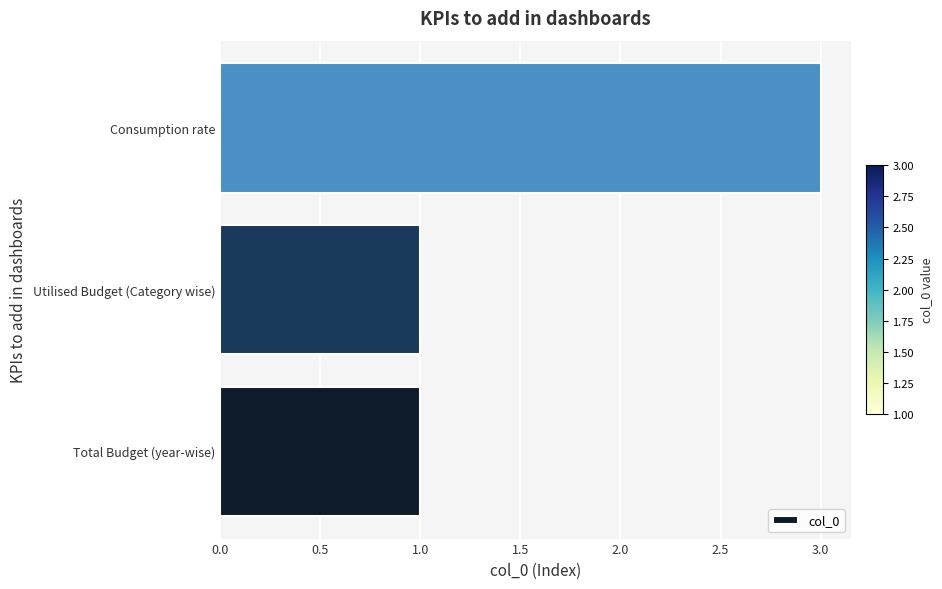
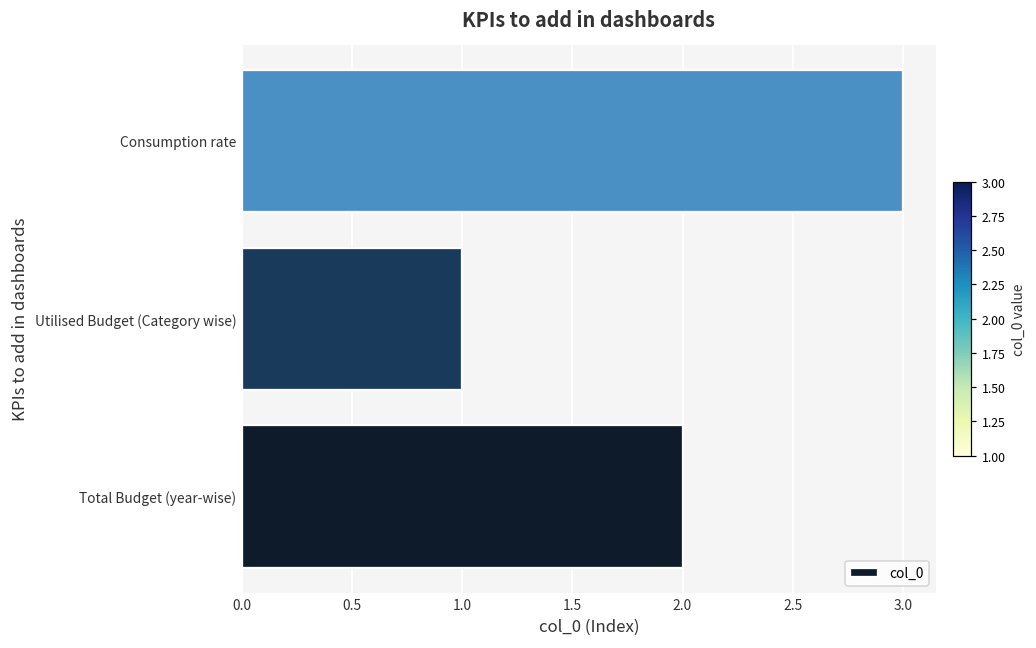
Total Budget (year-wise): 1 -> 2
